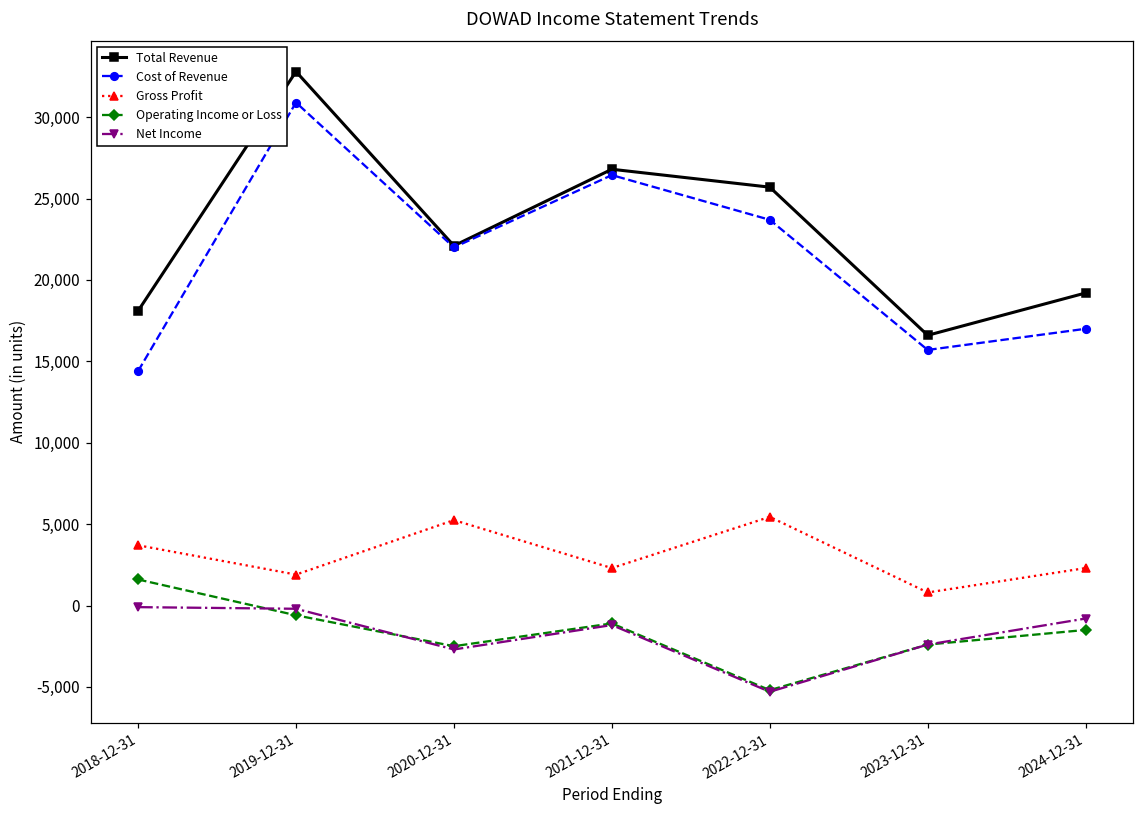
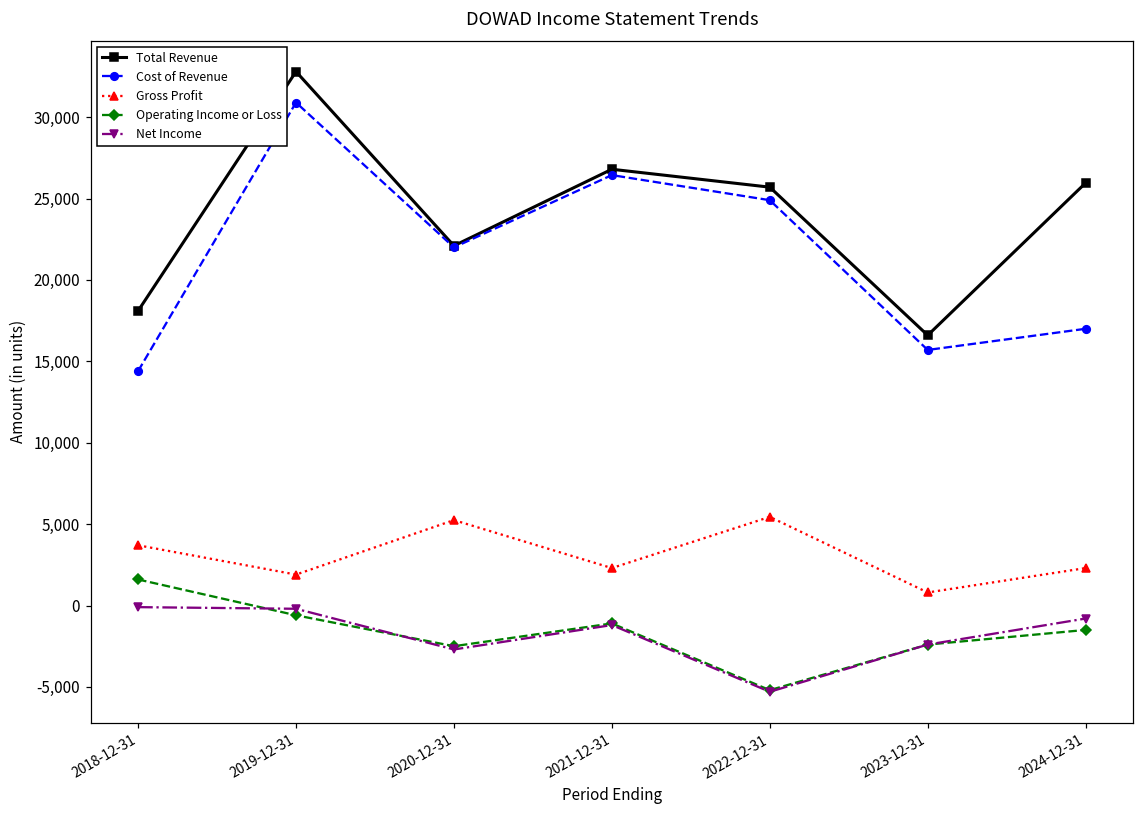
Cost of Revenue, 2022-12-31: 23,700 -> 24,900
Total Revenue, 2024-12-31: 19,200 -> 26,000
